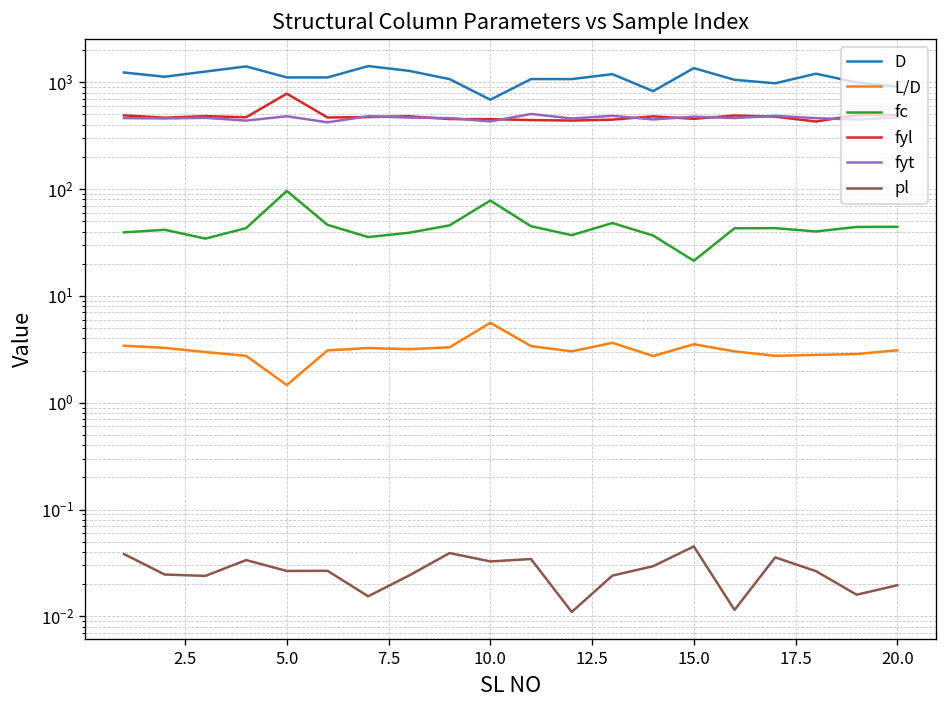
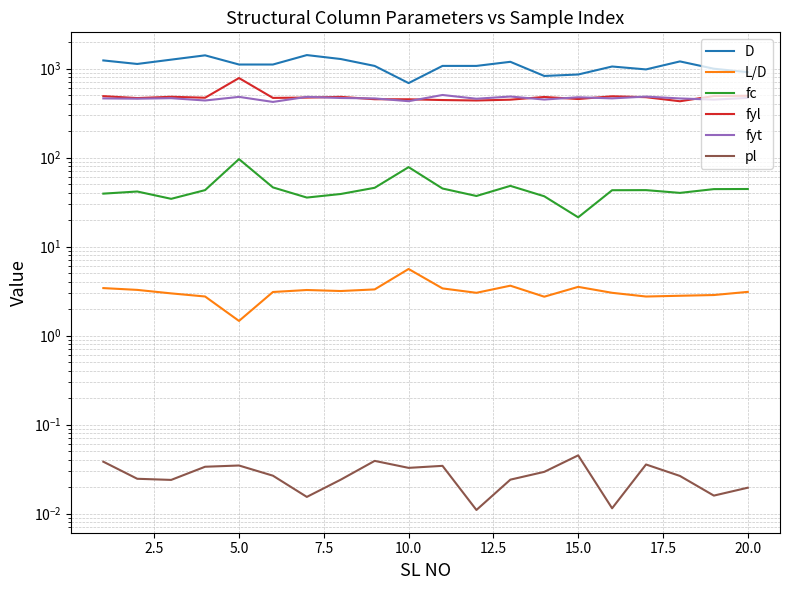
pl, 5.0: 0.027 -> 0.035
D, 15.0: 1400 -> 900
